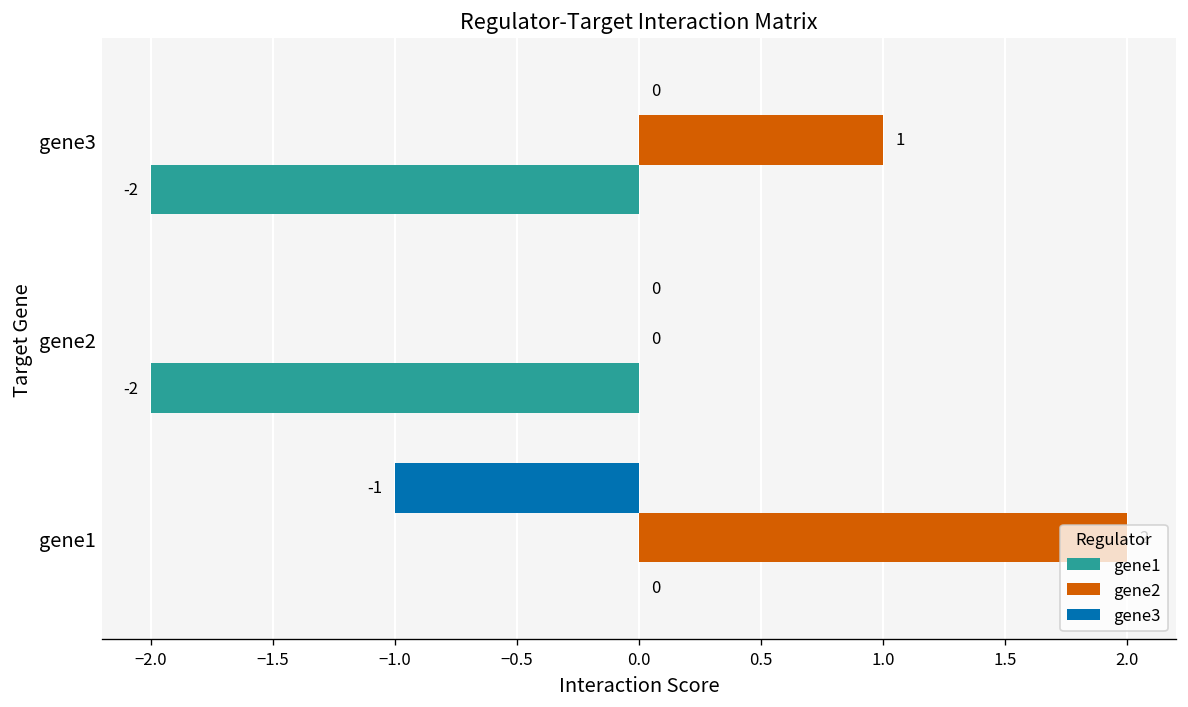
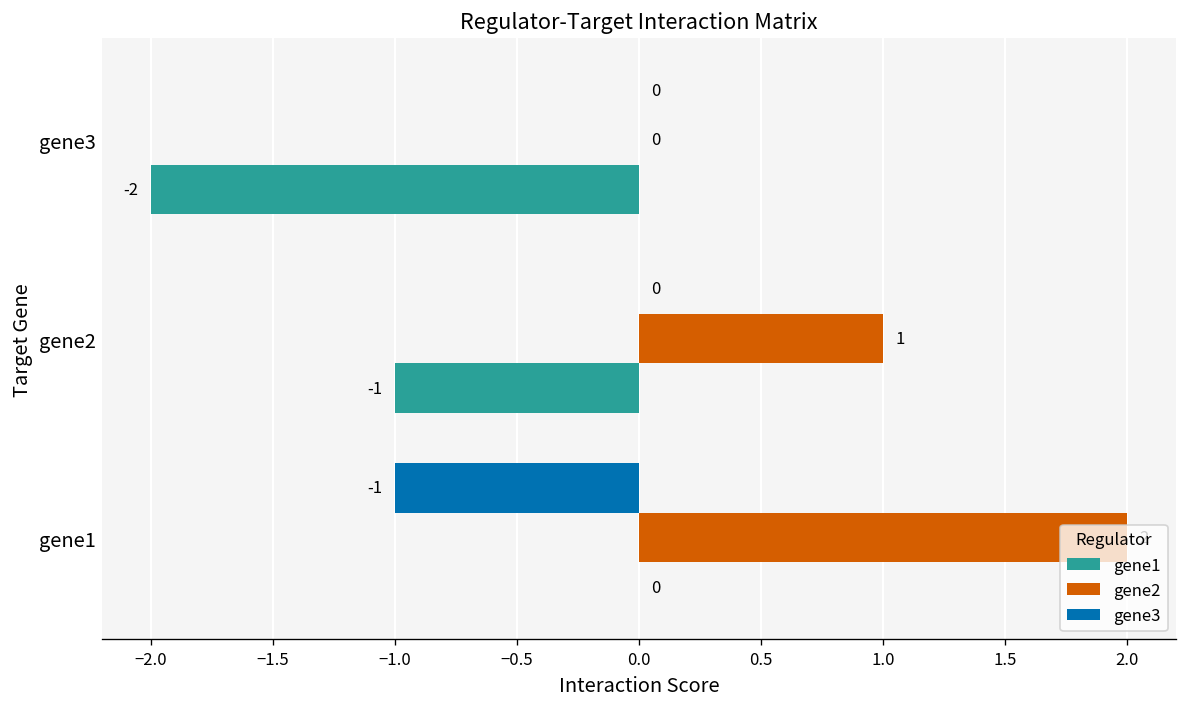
gene2, gene3: 1 -> 0
gene2, gene2: 0 -> 1
gene1, gene2: -2 -> -1
